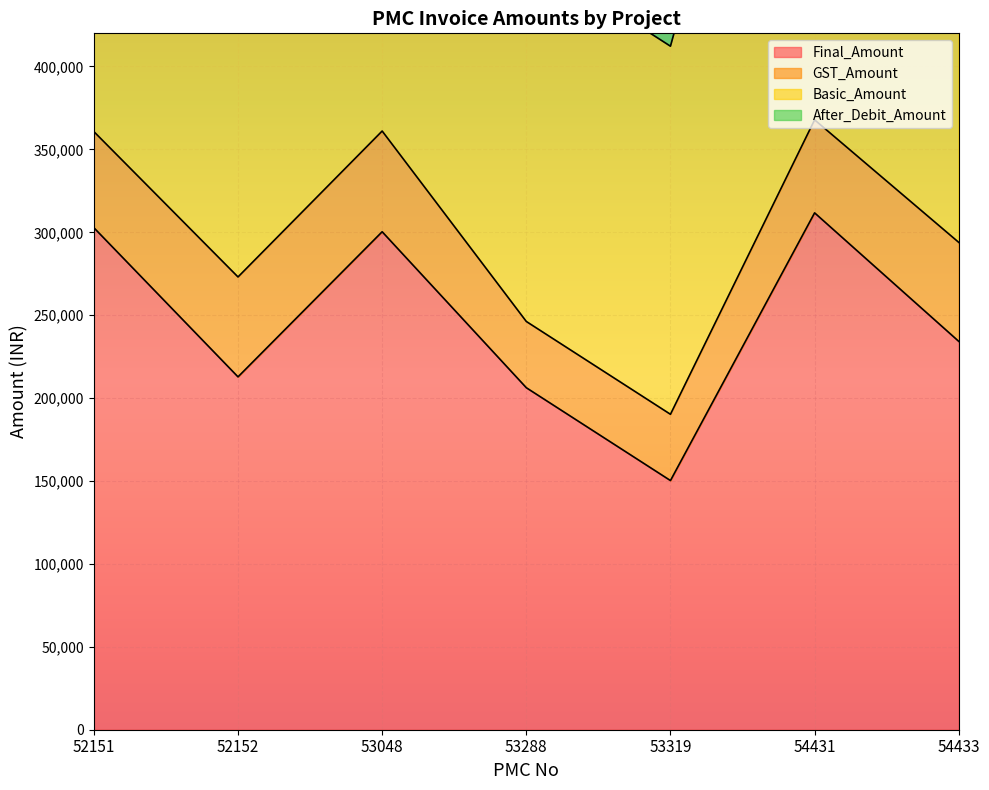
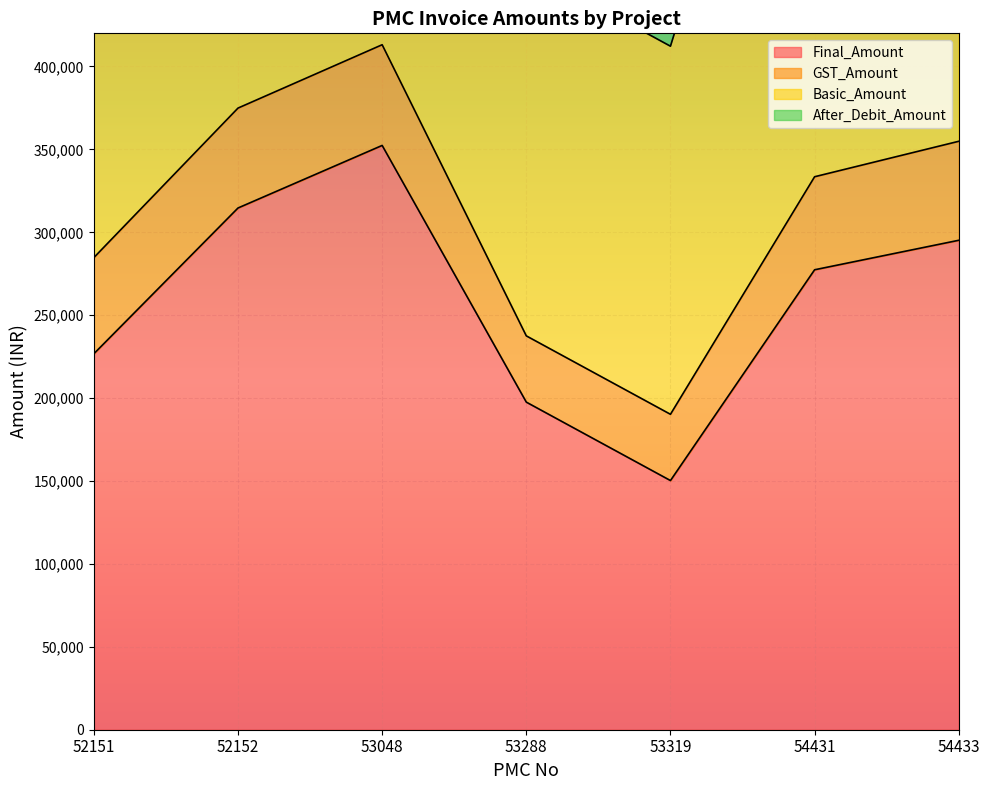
Final_Amount, 52151: 303,000 -> 227,000
Final_Amount, 52152: 213,000 -> 315,000
Final_Amount, 53048: 300,000 -> 352,000
Final_Amount, 53288: 206,000 -> 198,000
Final_Amount, 54431: 312,000 -> 277,000
Final_Amount, 54433: 234,000 -> 295,000
